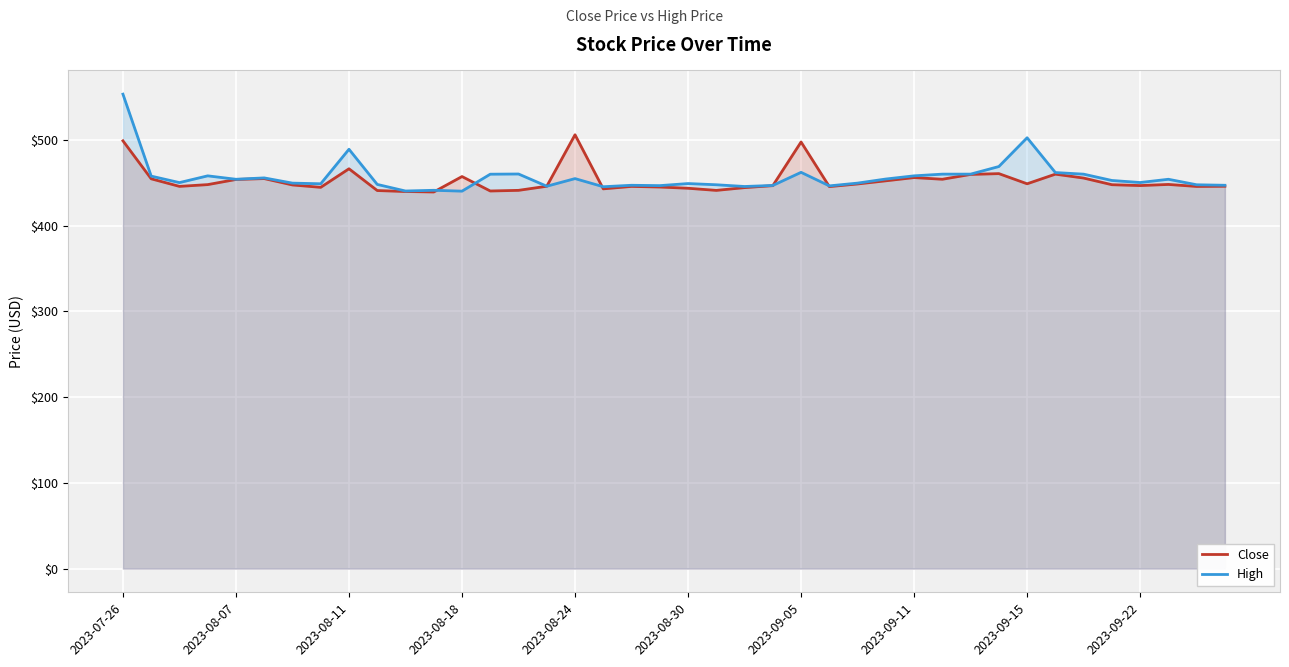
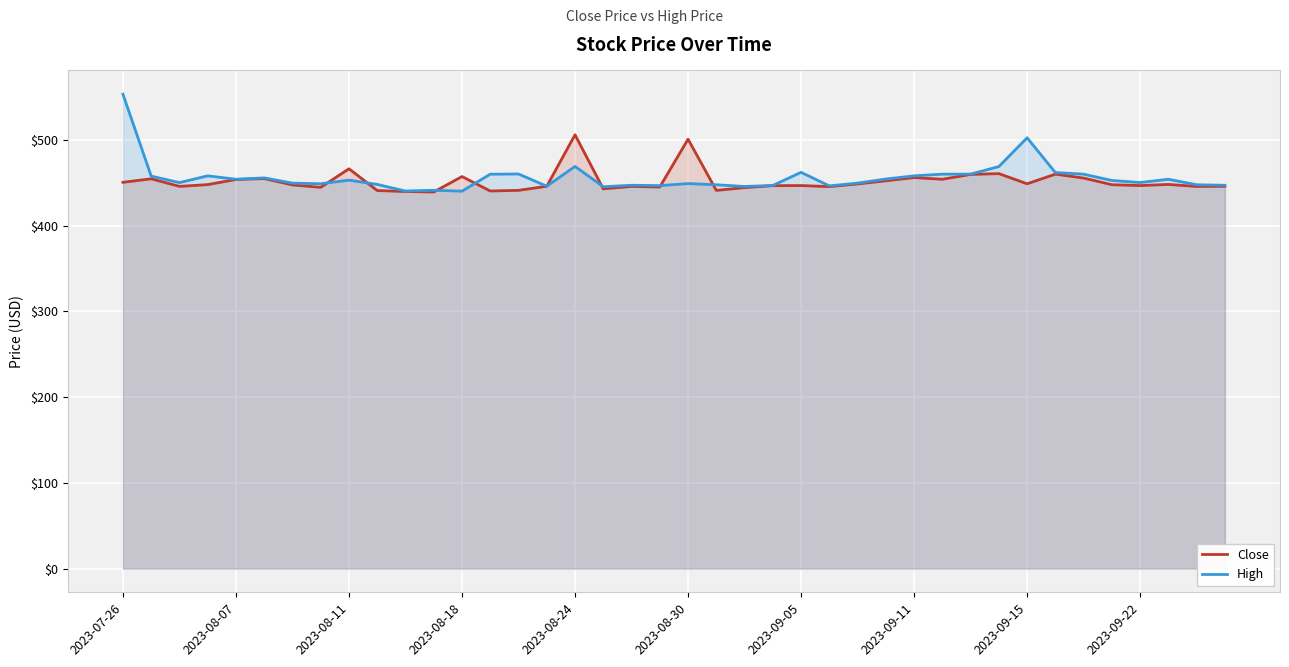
Close, 2023-07-26: $500 -> $450
High, 2023-08-11: $490 -> $450
High, 2023-08-24: $450 -> $470
Close, 2023-08-30: $440 -> $500
Close, 2023-09-05: $500 -> $450
